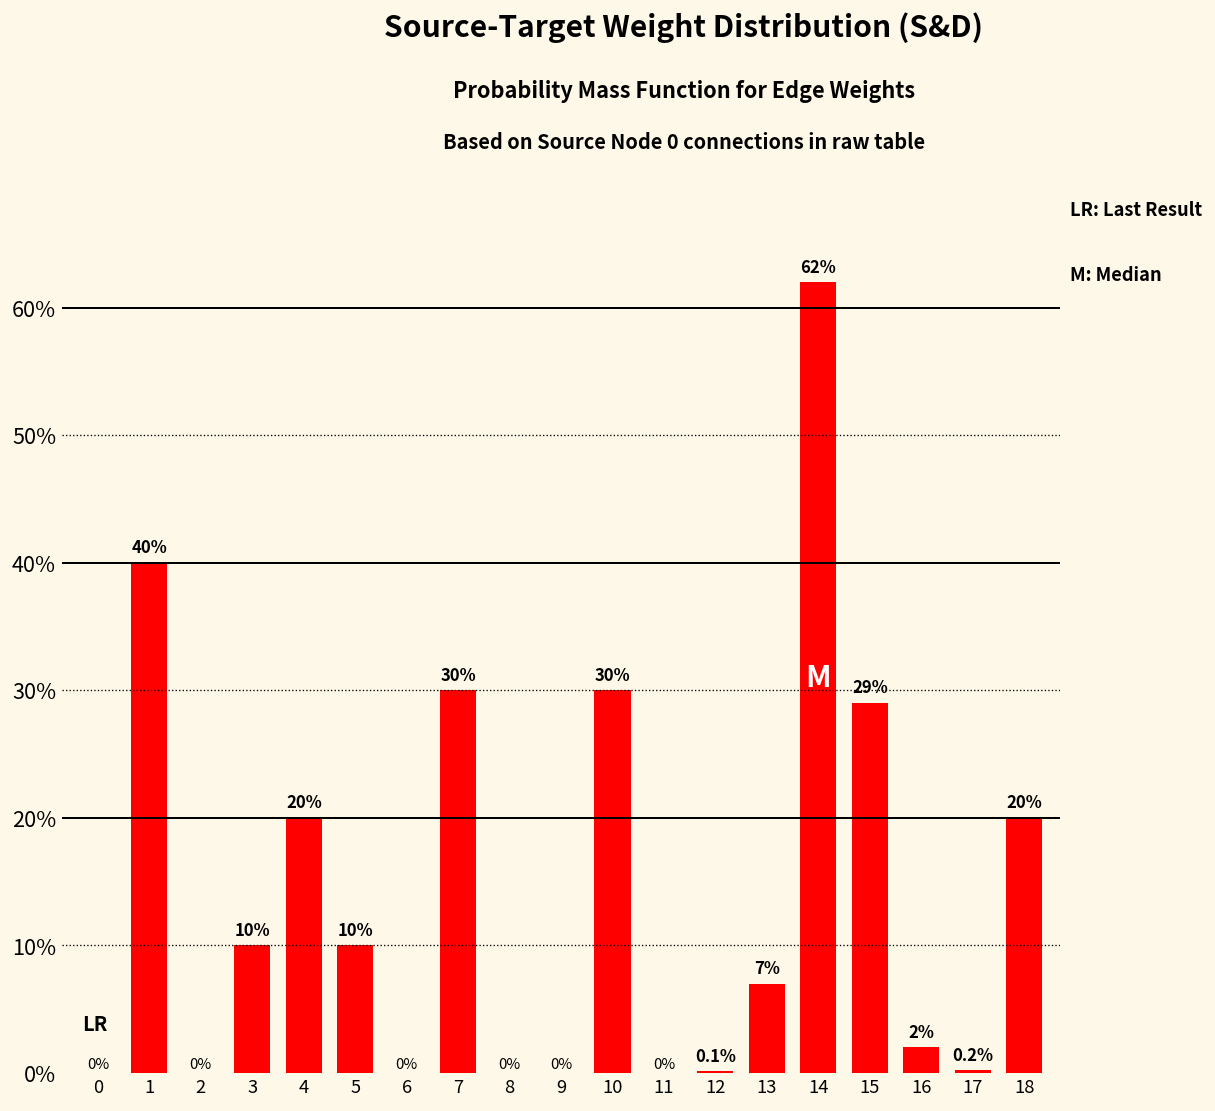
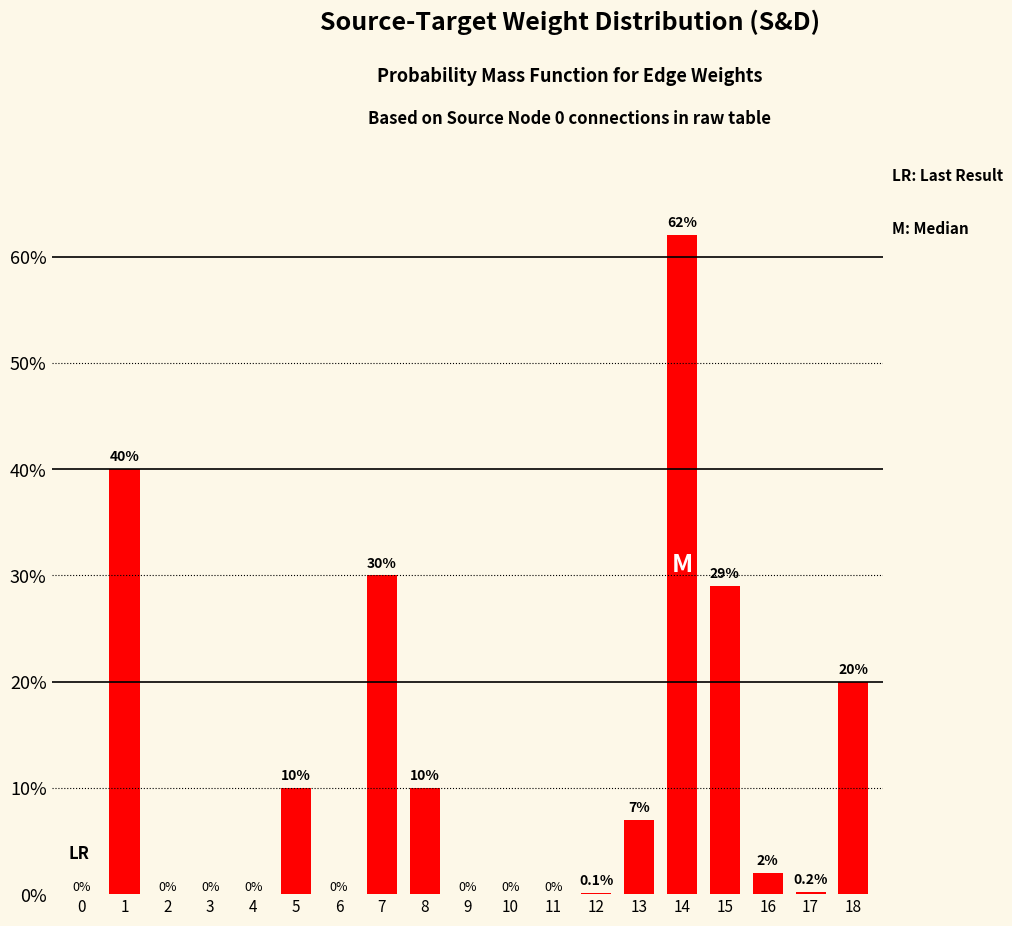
3: 10% -> 0%
4: 20% -> 0%
8: 0% -> 10%
10: 30% -> 0%
